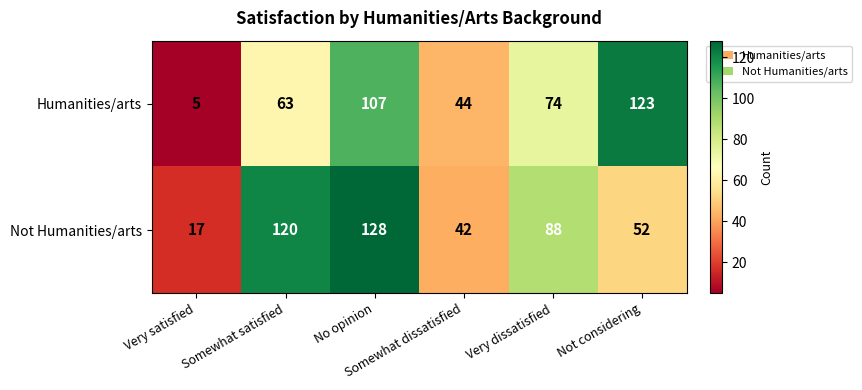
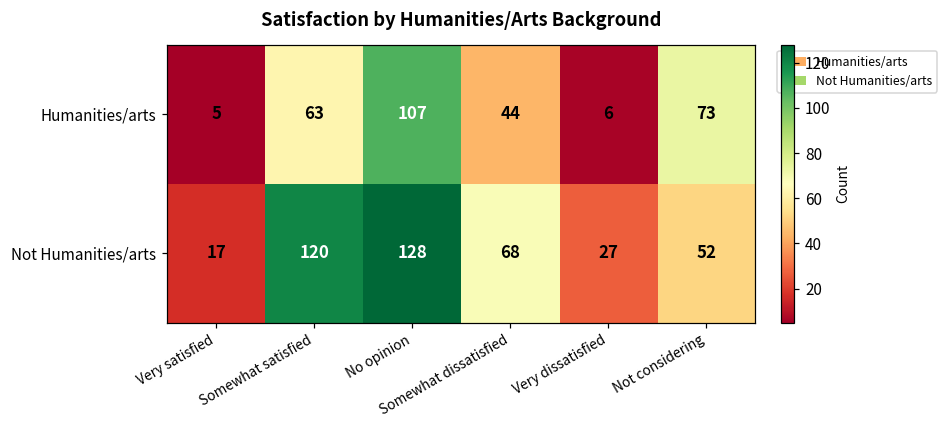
Humanities/arts, Very dissatisfied: 74 -> 6
Humanities/arts, Not considering: 123 -> 73
Not Humanities/arts, Somewhat dissatisfied: 42 -> 68
Not Humanities/arts, Very dissatisfied: 88 -> 27
